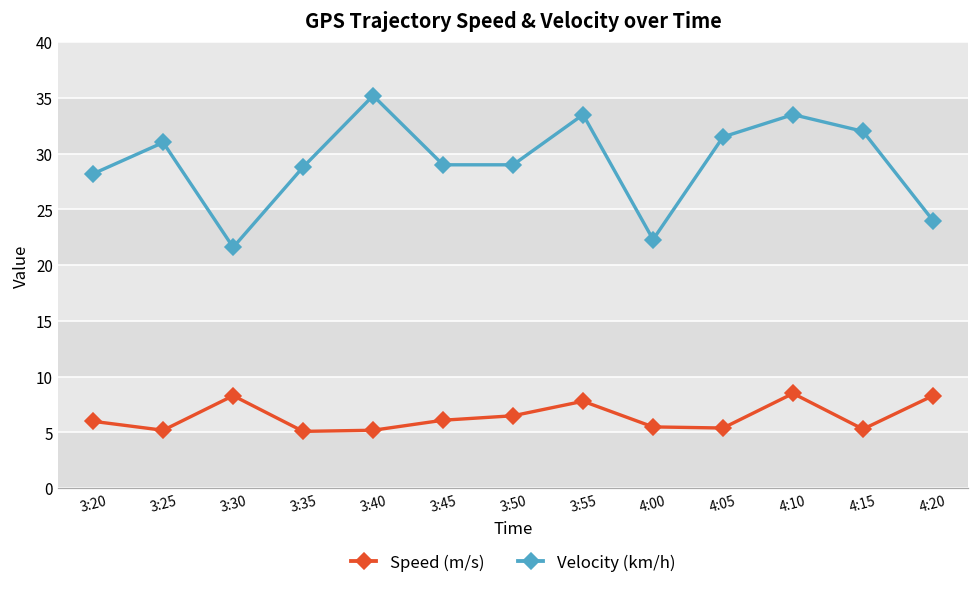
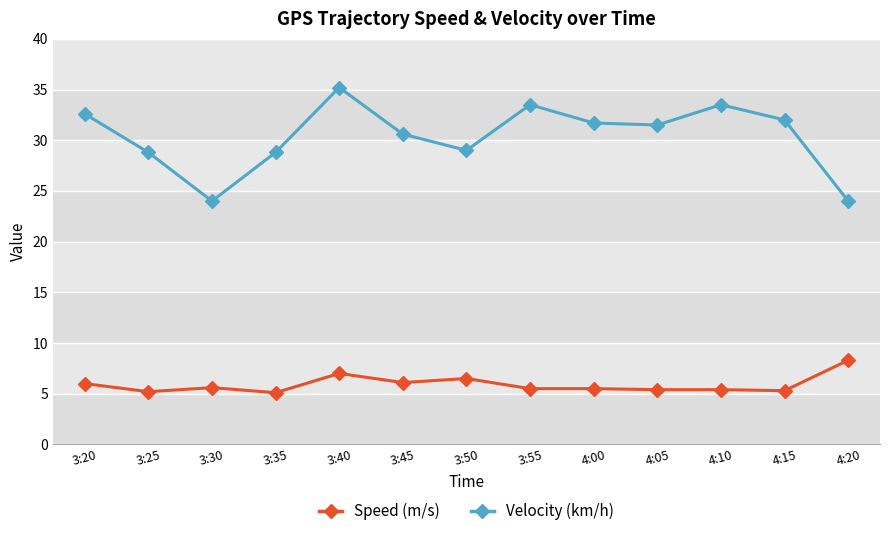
Velocity (km/h), 3:20: 28.2 -> 32.6
Velocity (km/h), 3:25: 31.0 -> 28.8
Speed (m/s), 3:30: 8.3 -> 5.6
Velocity (km/h), 3:30: 21.6 -> 24.0
Speed (m/s), 3:40: 5.2 -> 7.0
Velocity (km/h), 3:45: 29.0 -> 30.6
Speed (m/s), 3:55: 7.8 -> 5.5
Velocity (km/h), 4:00: 22.3 -> 31.7
Speed (m/s), 4:10: 8.5 -> 5.4
